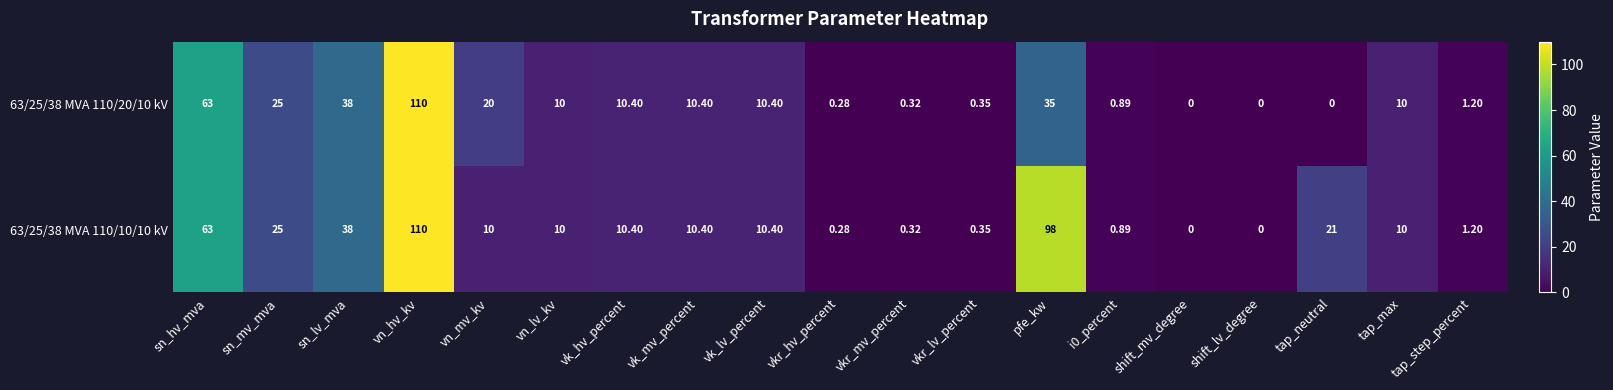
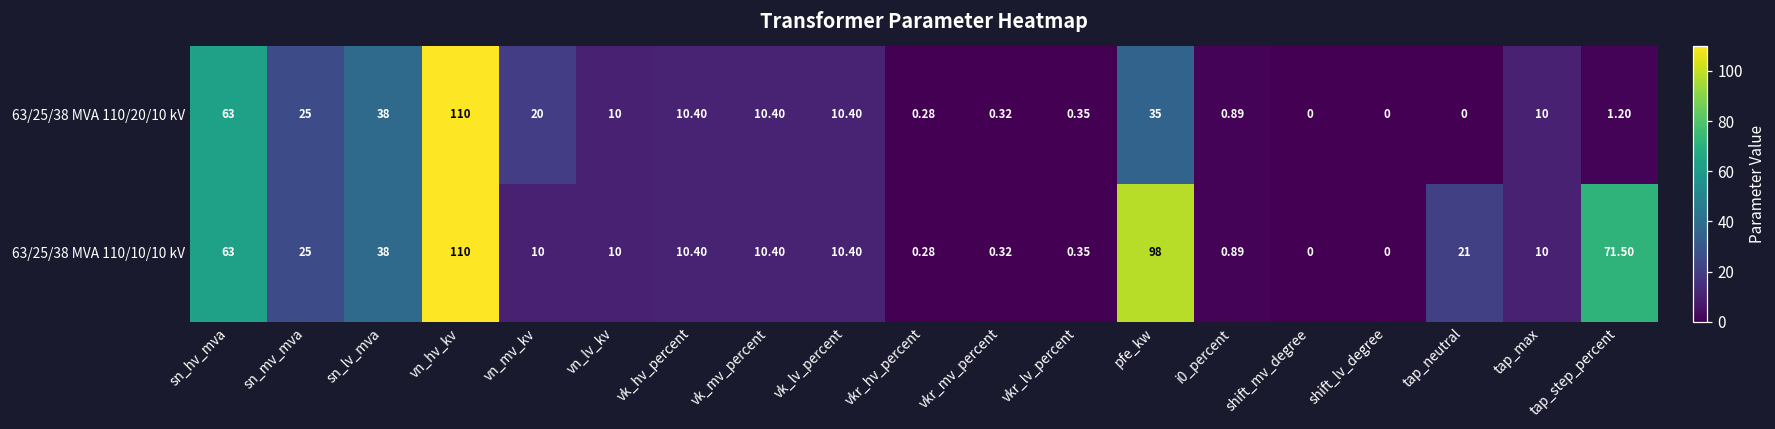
63/25/38 MVA 110/10/10 kV, tap_step_percent: 1.20 -> 71.50
